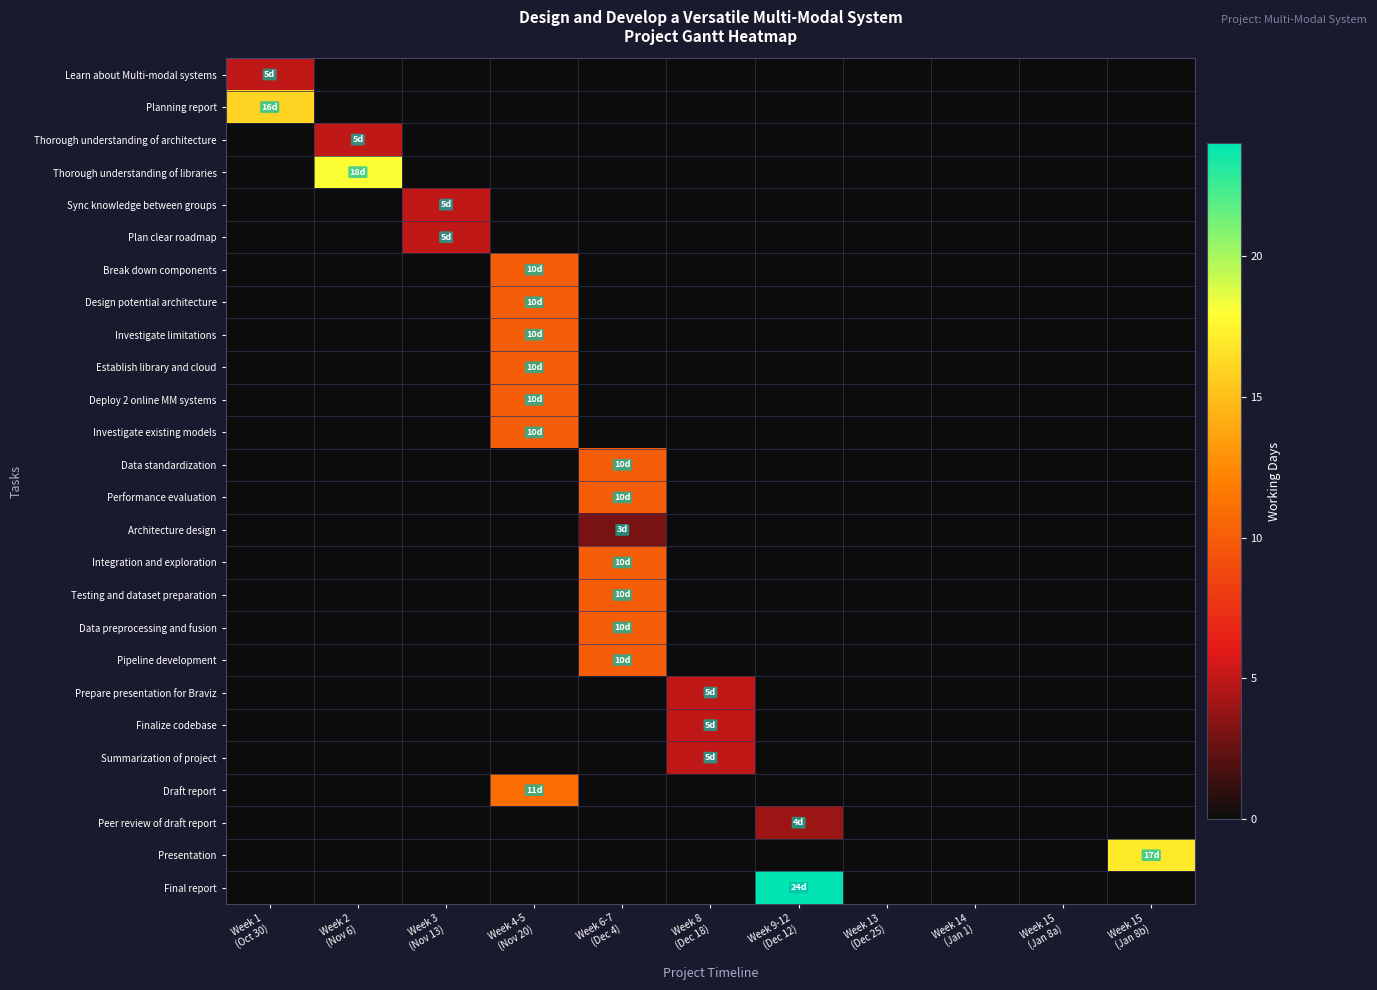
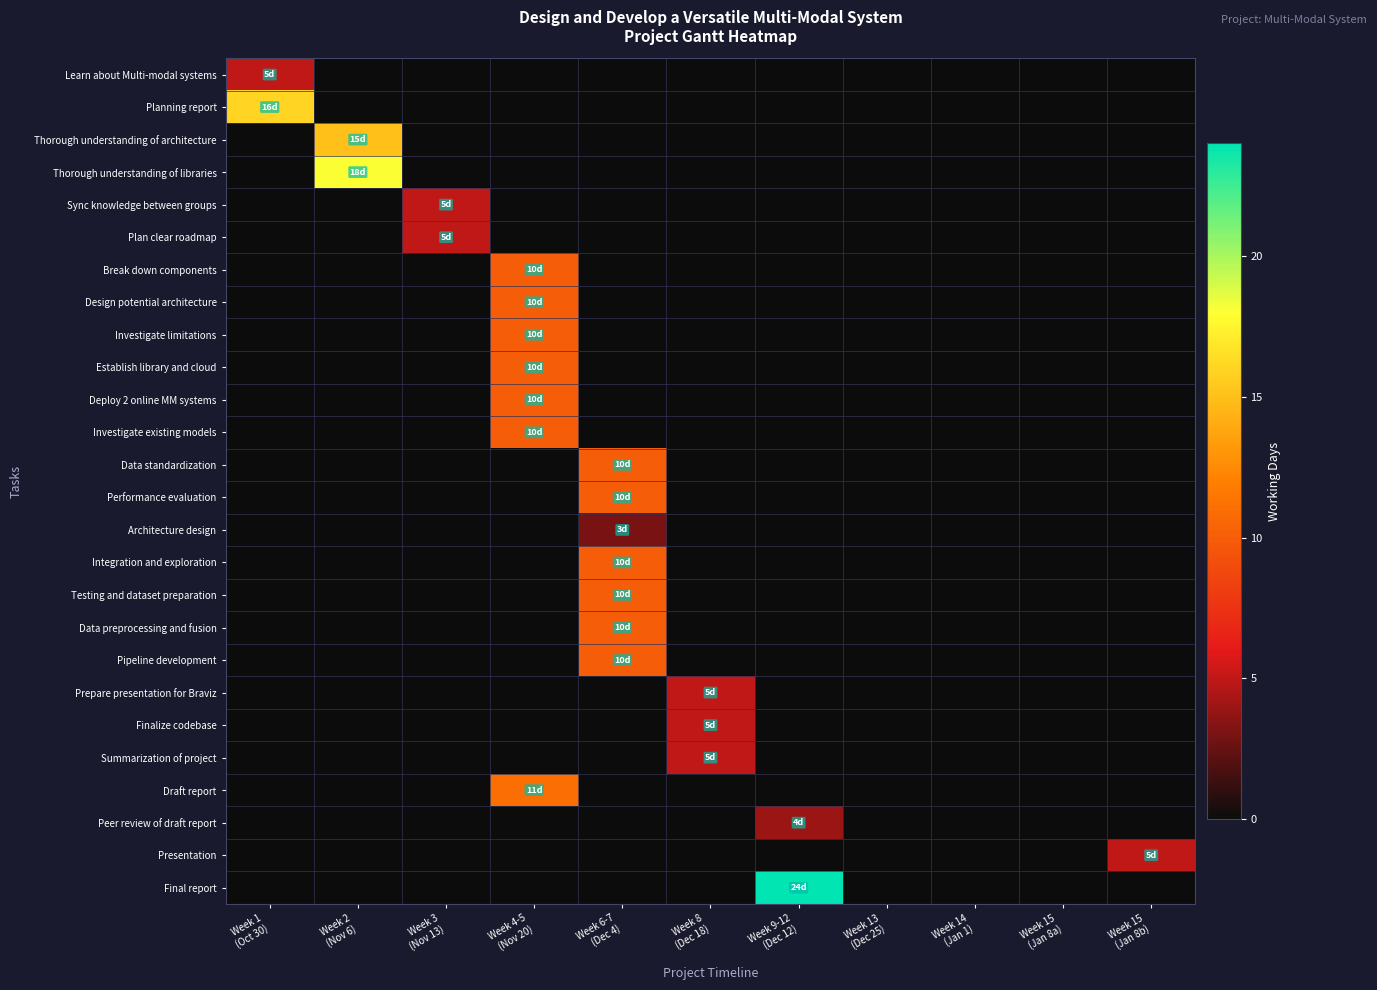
Thorough understanding of architecture, Week 2 (Nov 6): 5d -> 15d
Presentation, Week 15 (Jan 8b): 17d -> 5d
